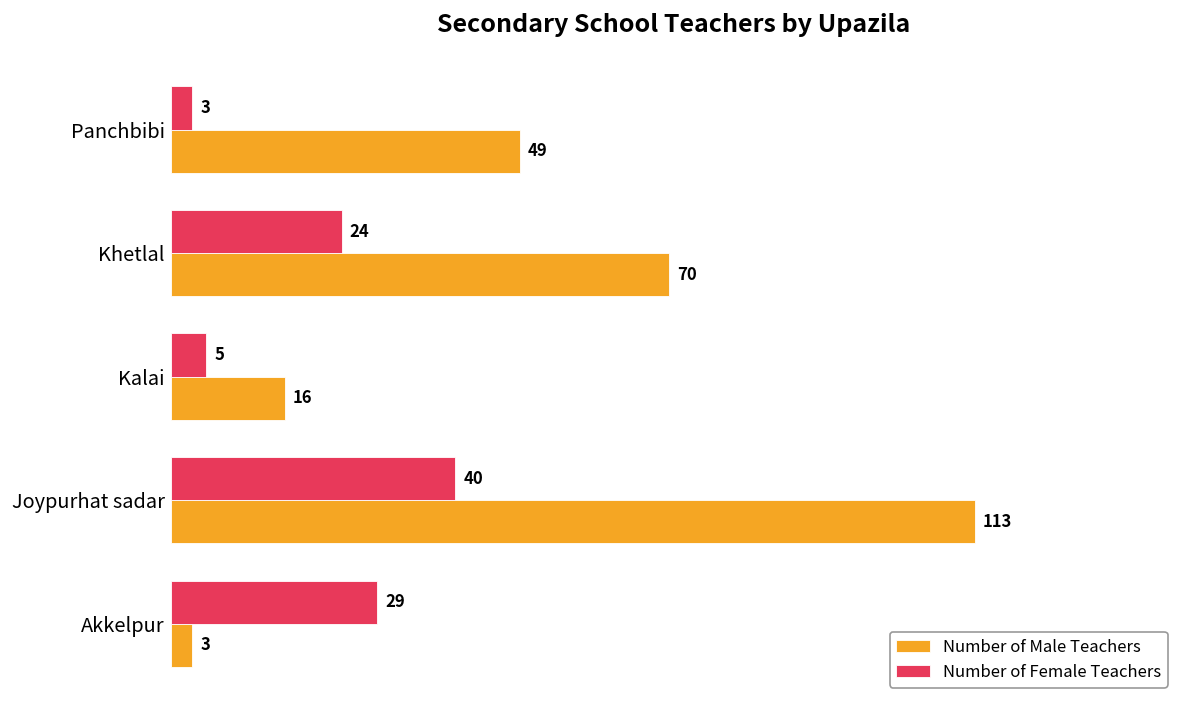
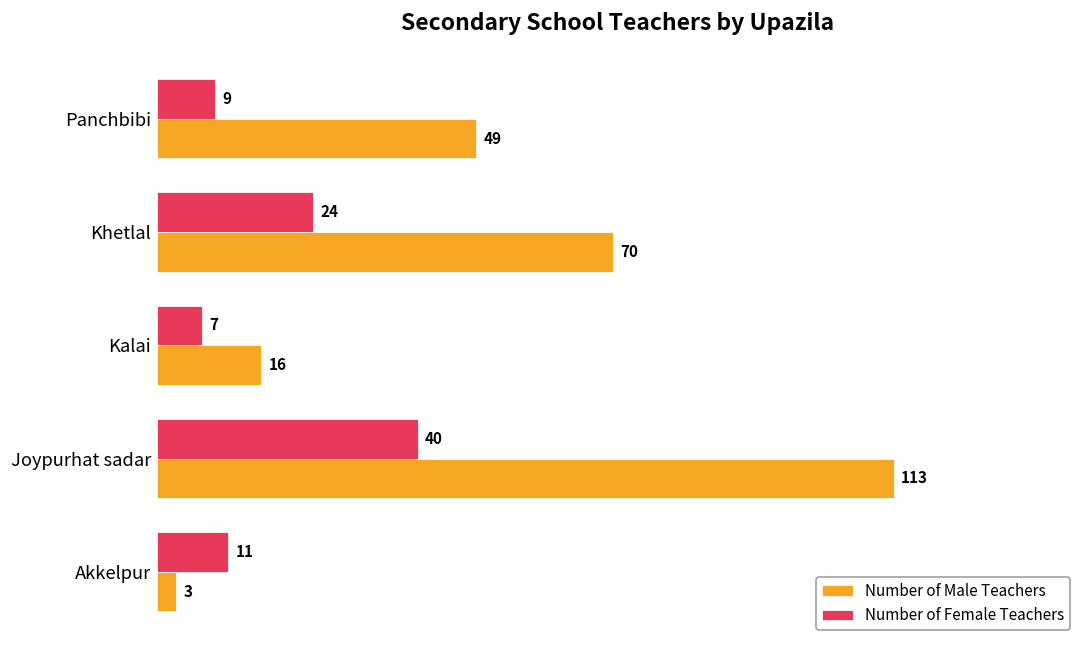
Number of Female Teachers, Panchbibi: 3 -> 9
Number of Female Teachers, Kalai: 5 -> 7
Number of Female Teachers, Akkelpur: 29 -> 11
